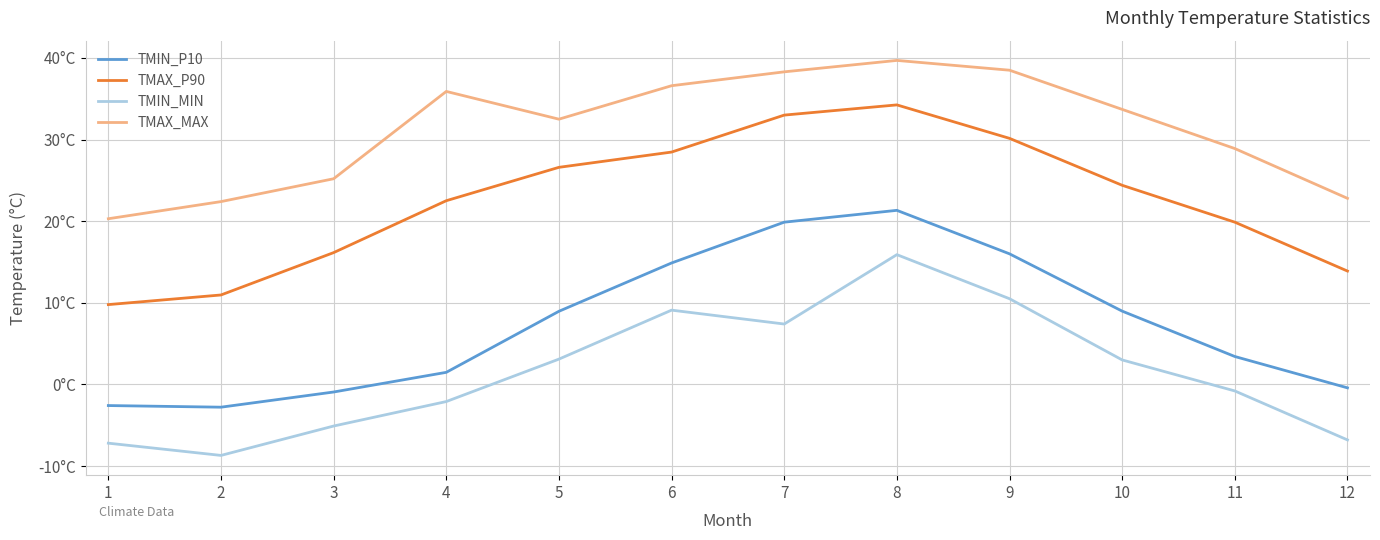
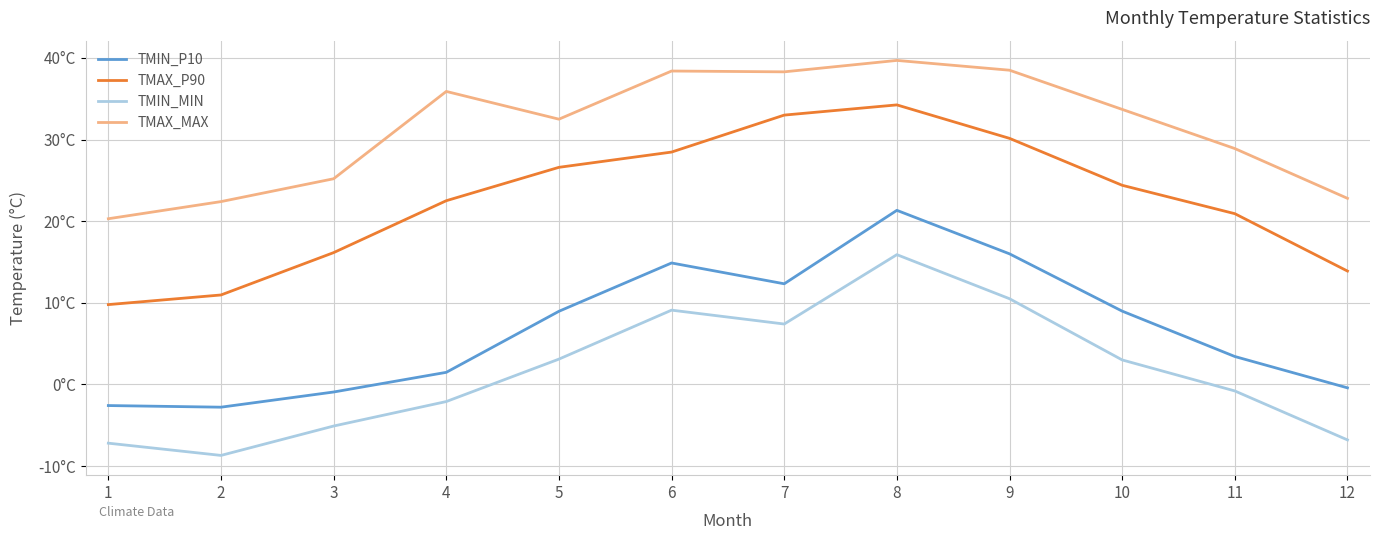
TMAX_MAX, 6: 37°C -> 38°C
TMIN_P10, 7: 20°C -> 12°C
TMAX_P90, 11: 20°C -> 21°C
